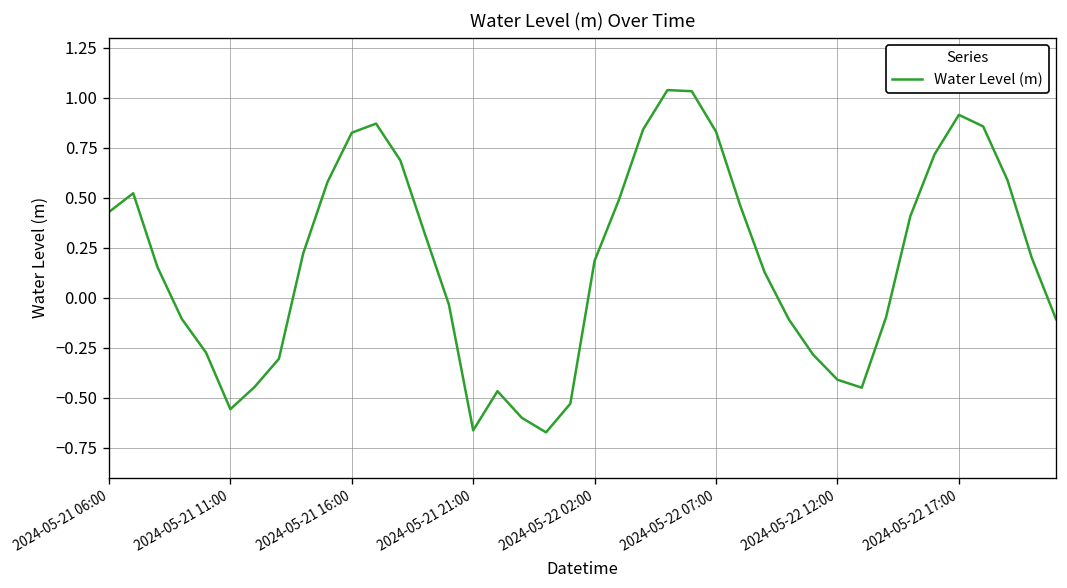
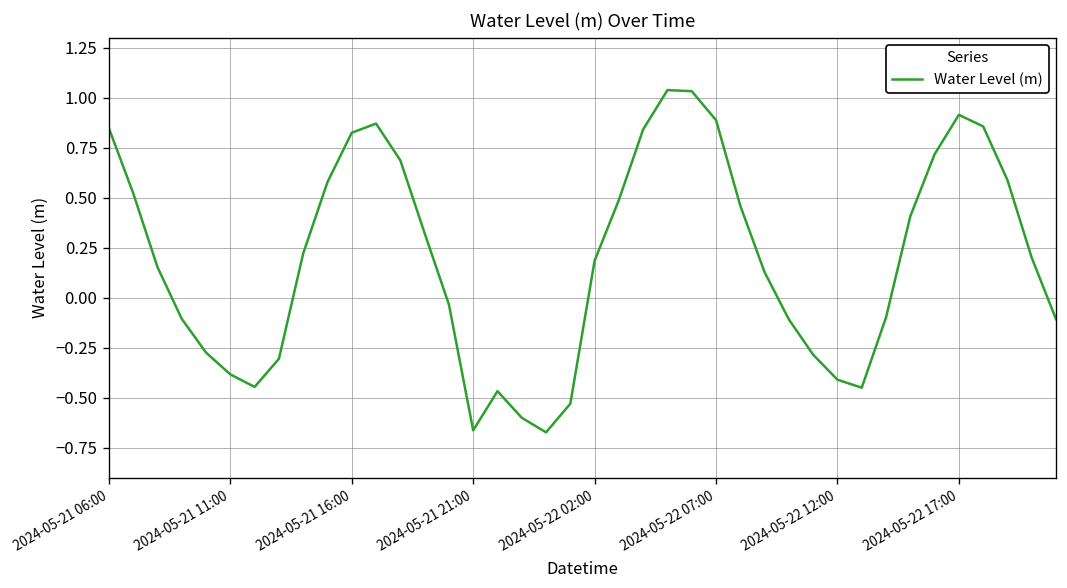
2024-05-21 06:00: 0.43 -> 0.85
2024-05-21 11:00: -0.56 -> -0.38
2024-05-22 07:00: 0.83 -> 0.89
